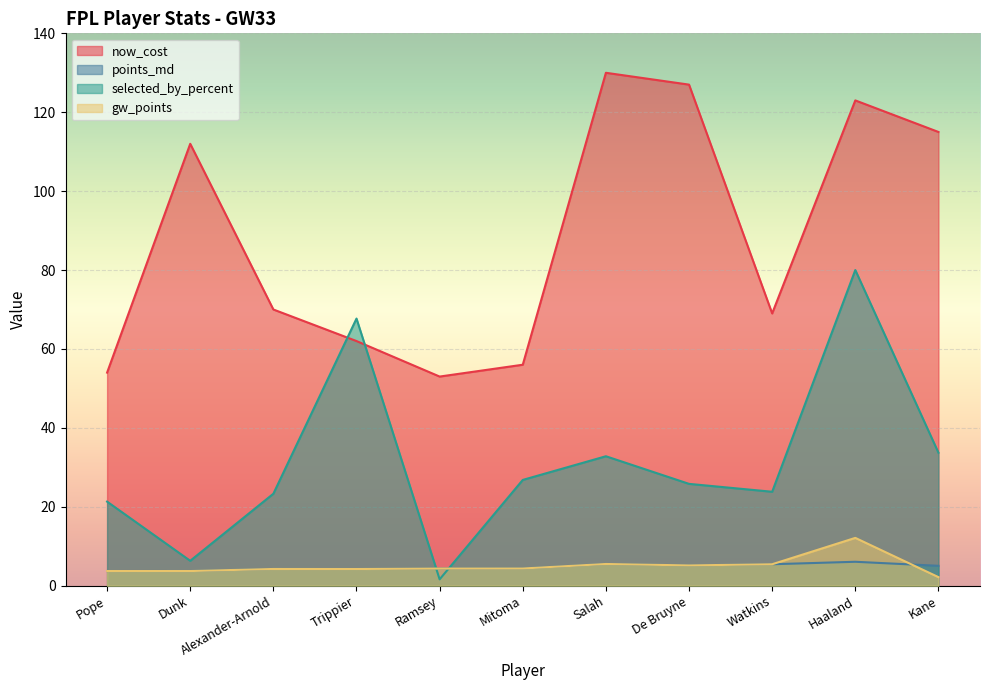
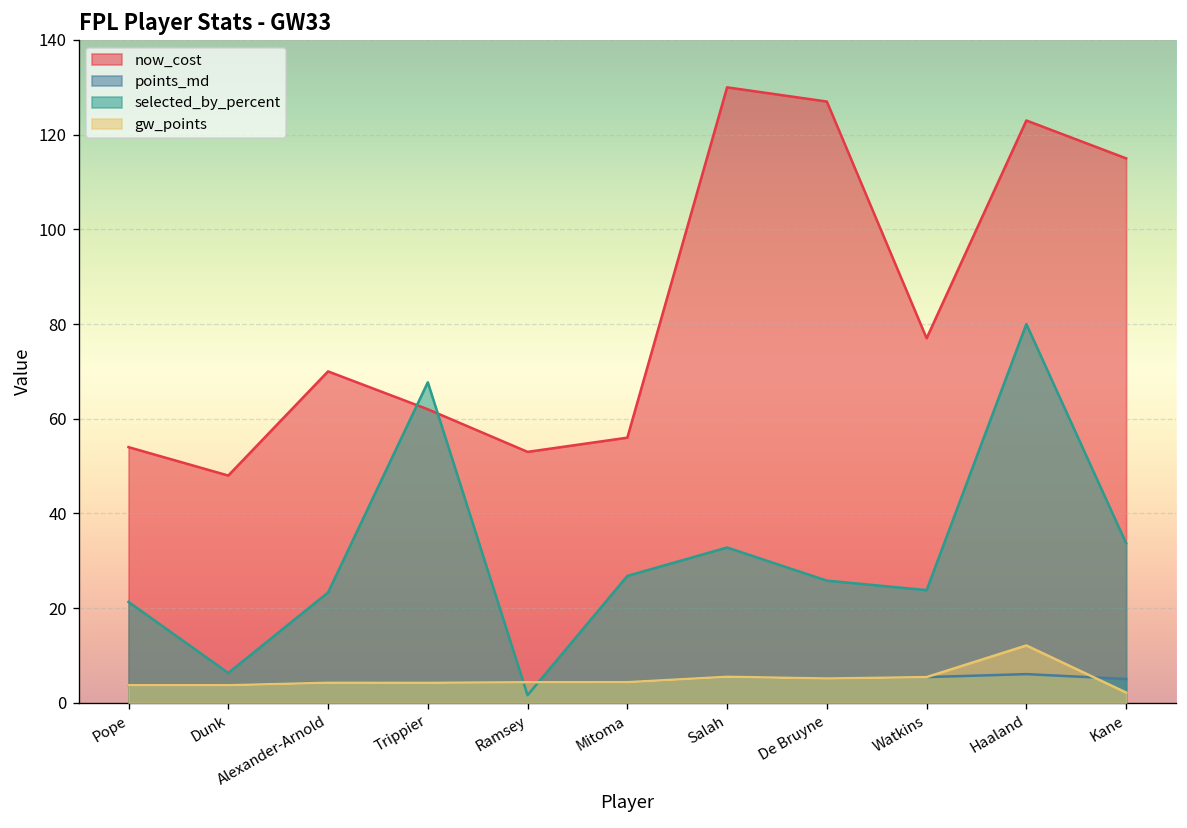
now_cost, Dunk: 112 -> 48
now_cost, Watkins: 69 -> 77
